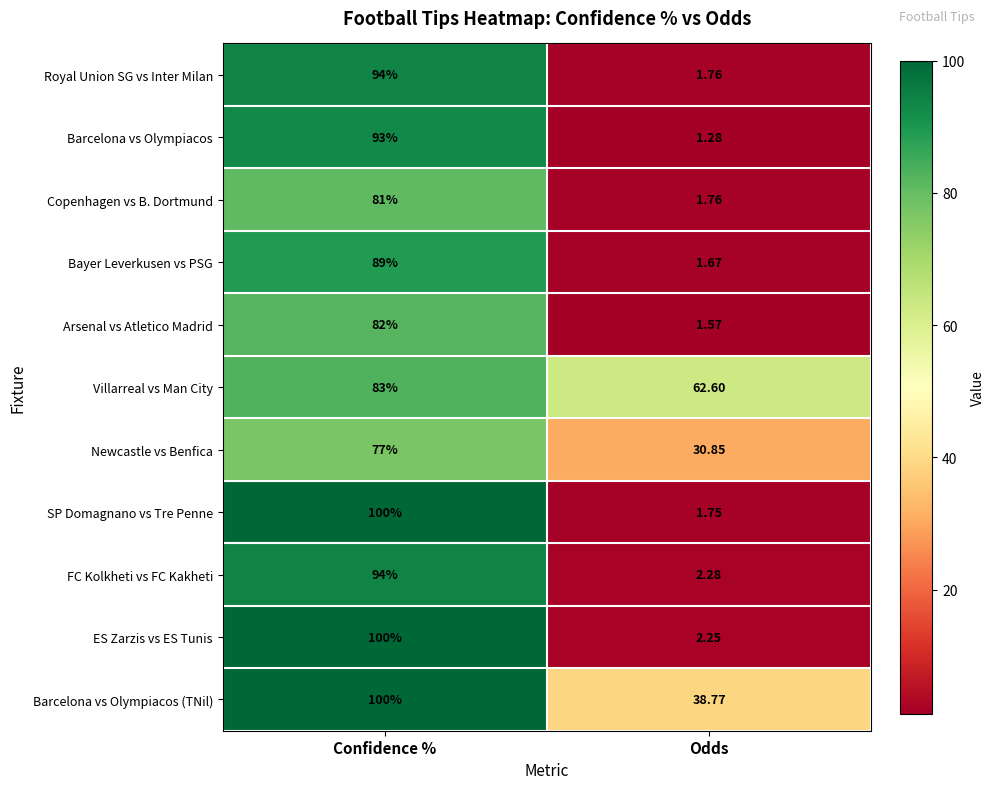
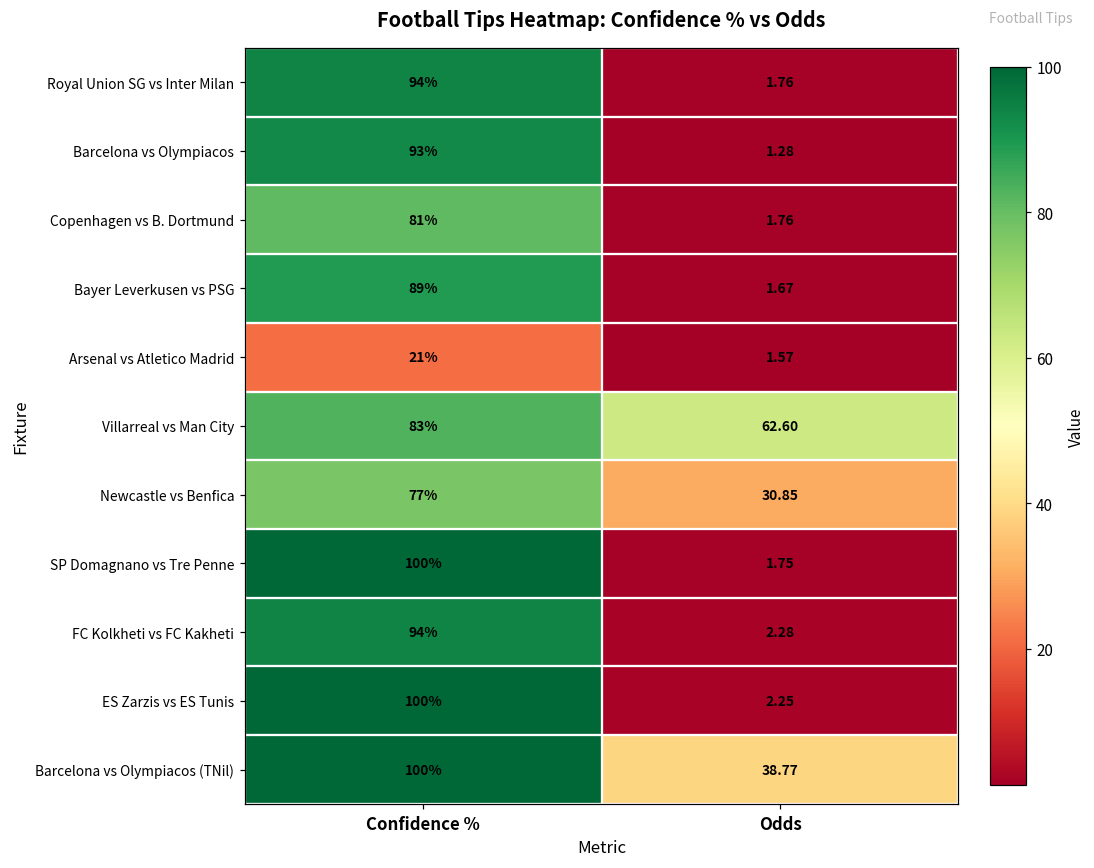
Arsenal vs Atletico Madrid, Confidence %: 82% -> 21%
